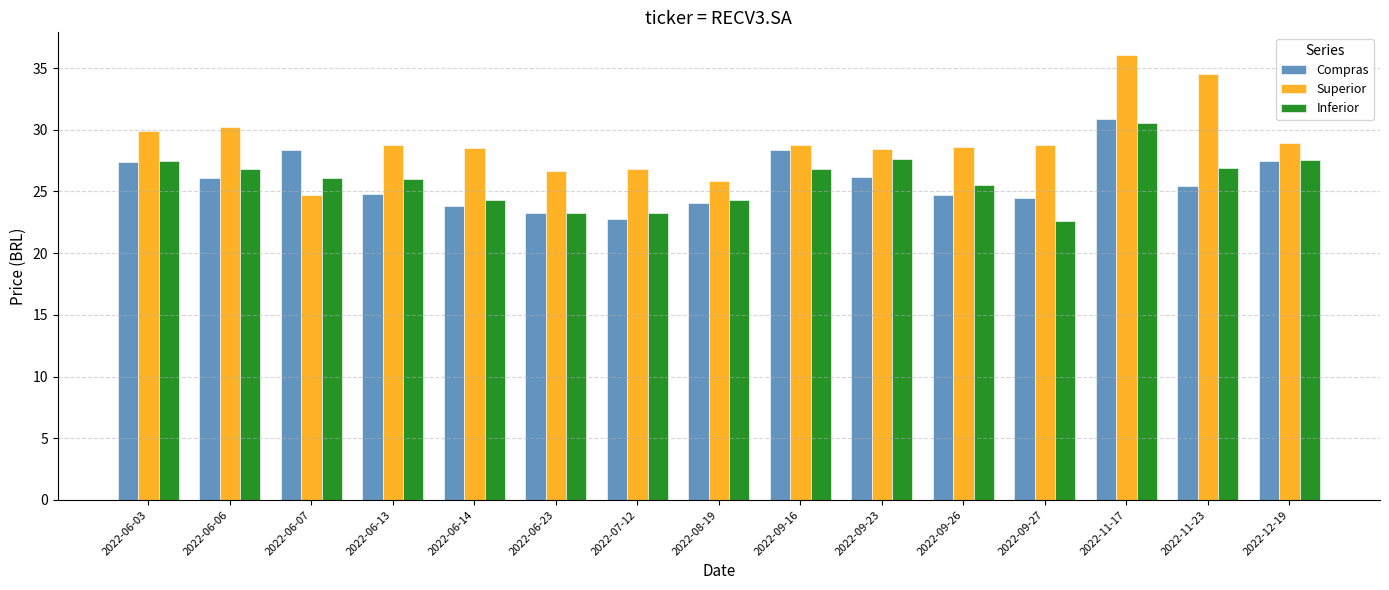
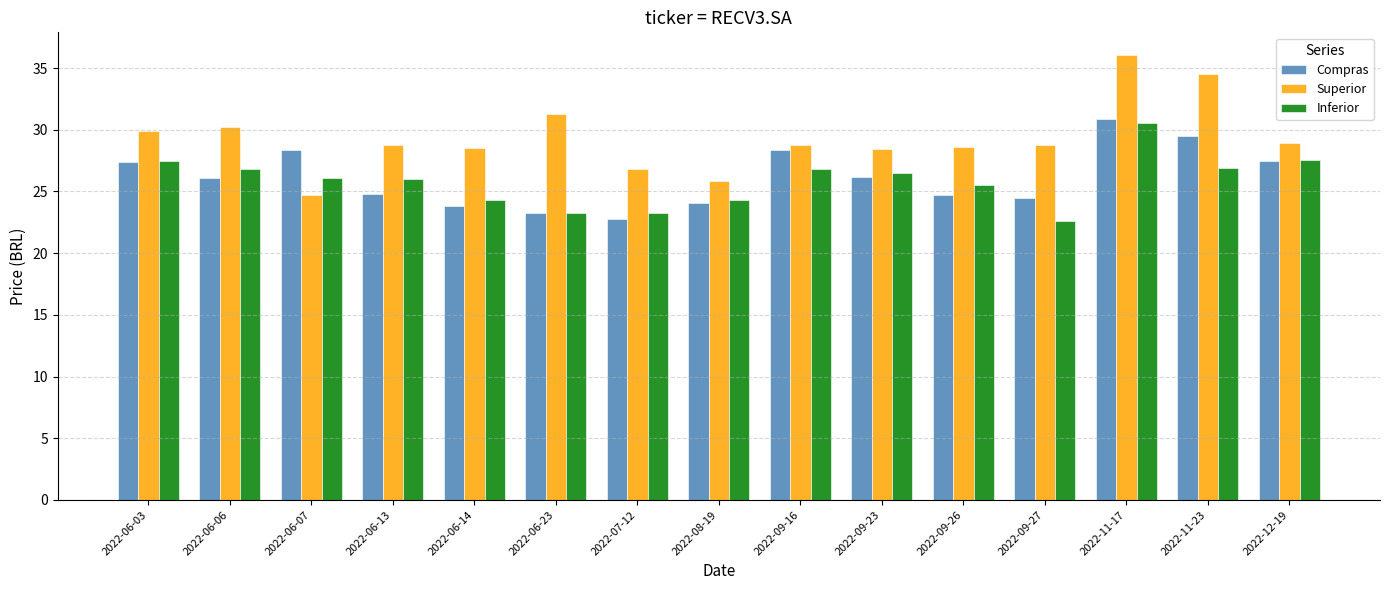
Superior, 2022-06-23: 26.6 -> 31.3
Inferior, 2022-09-23: 27.6 -> 26.5
Compras, 2022-11-23: 25.4 -> 29.5
